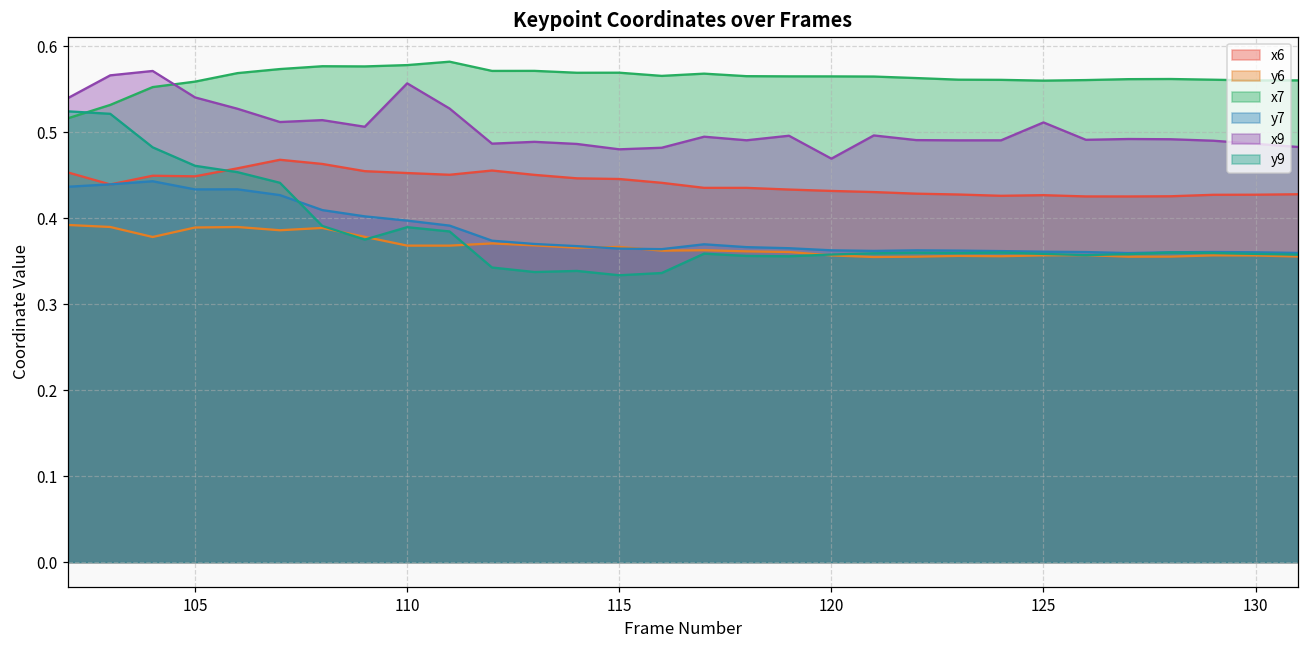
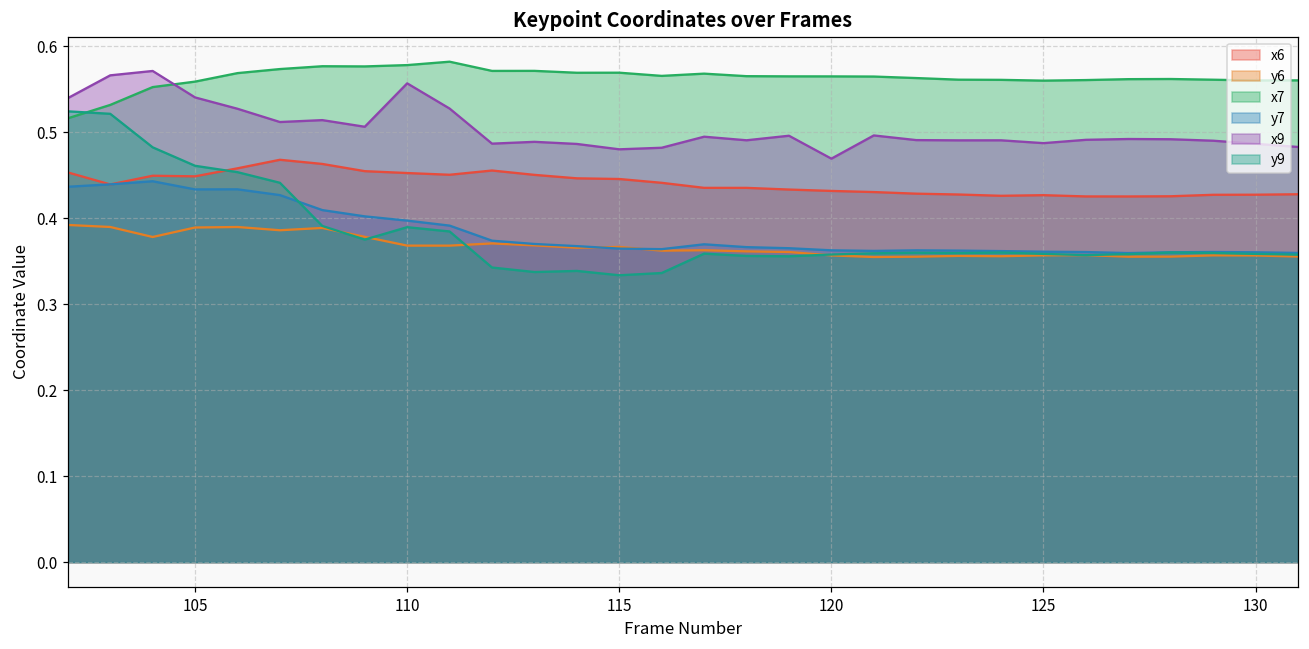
x9, 125: 0.51 -> 0.49
